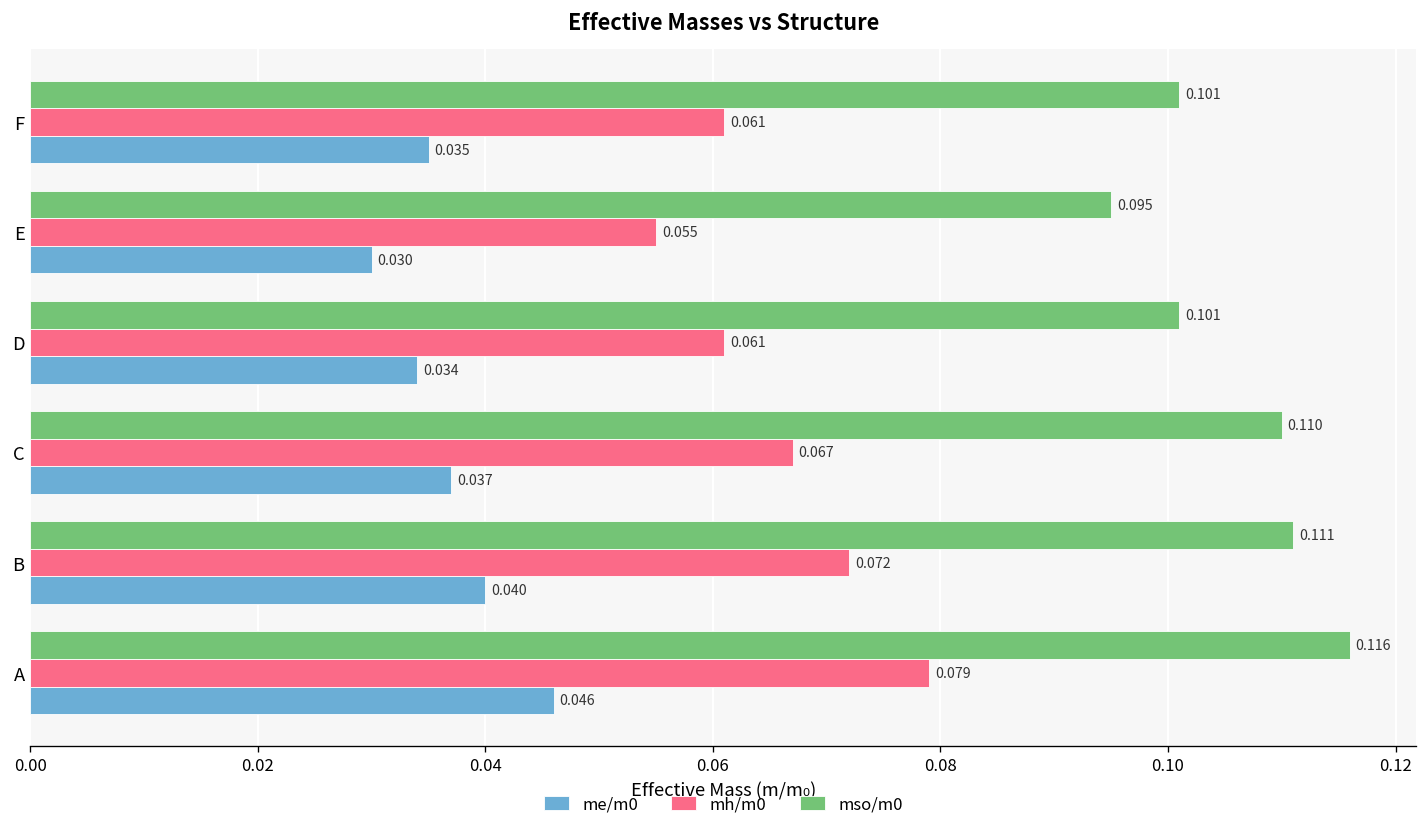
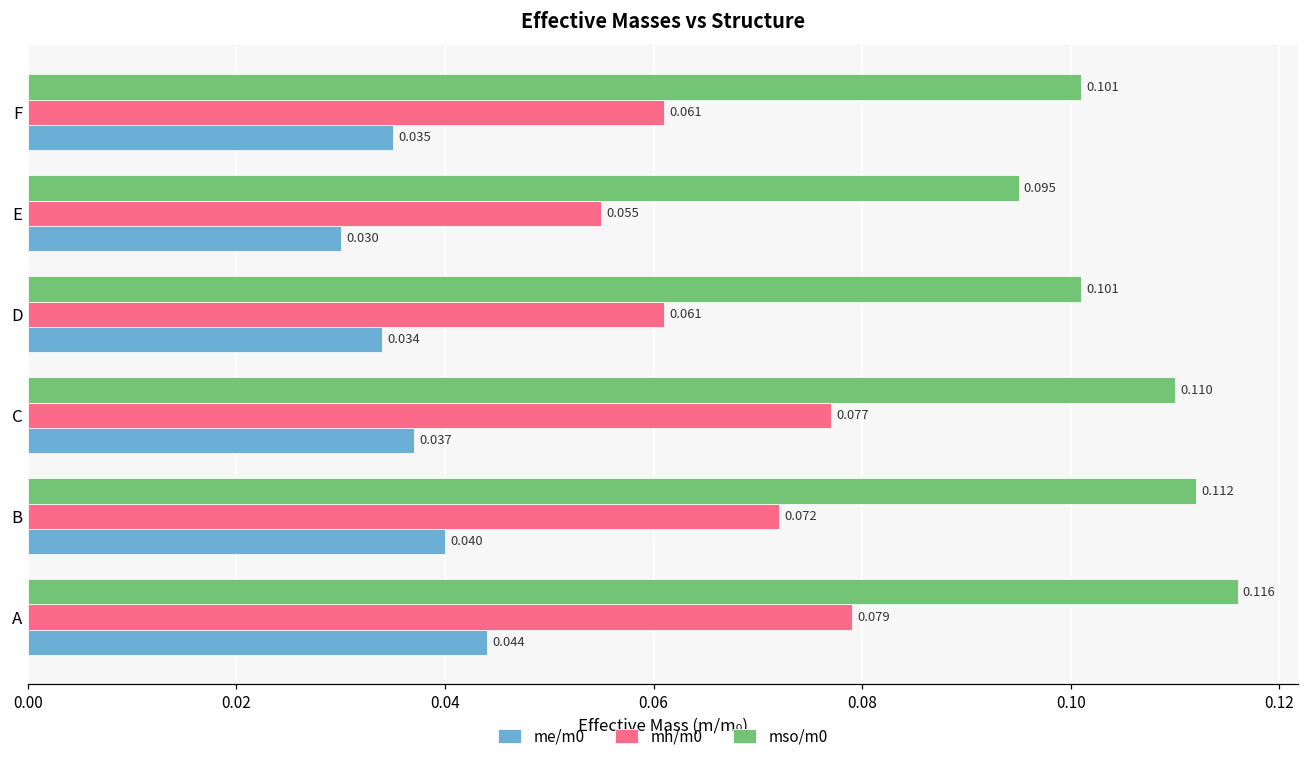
mh/m0, C: 0.067 -> 0.077
mso/m0, B: 0.111 -> 0.112
me/m0, A: 0.046 -> 0.044
